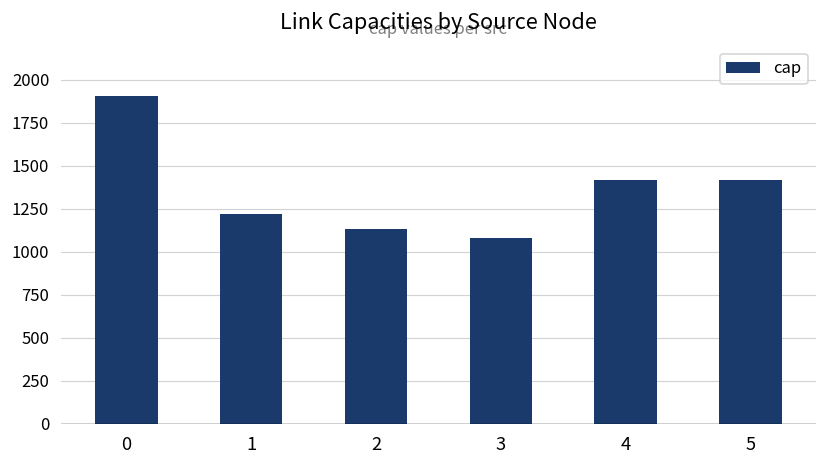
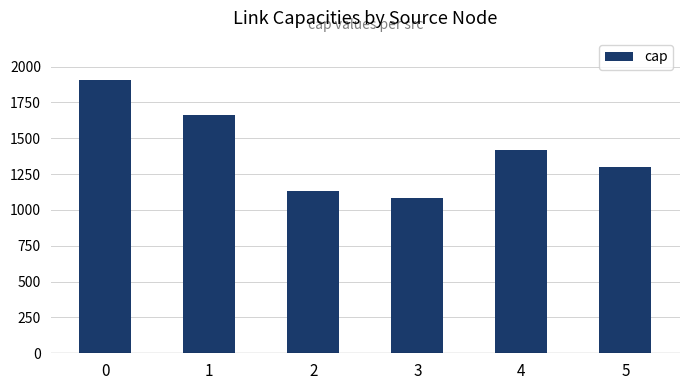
1: 1220 -> 1660
5: 1420 -> 1300
